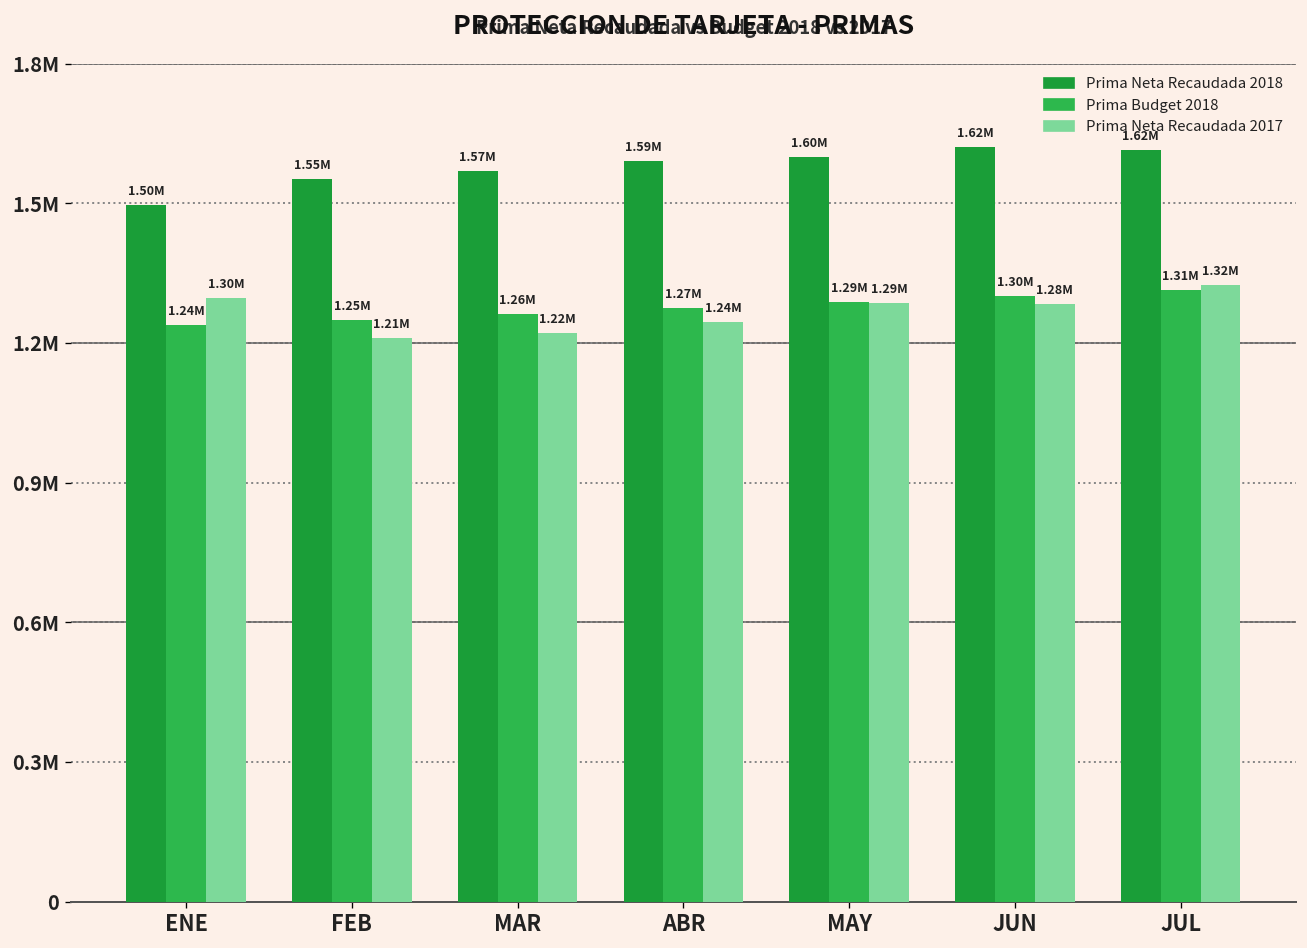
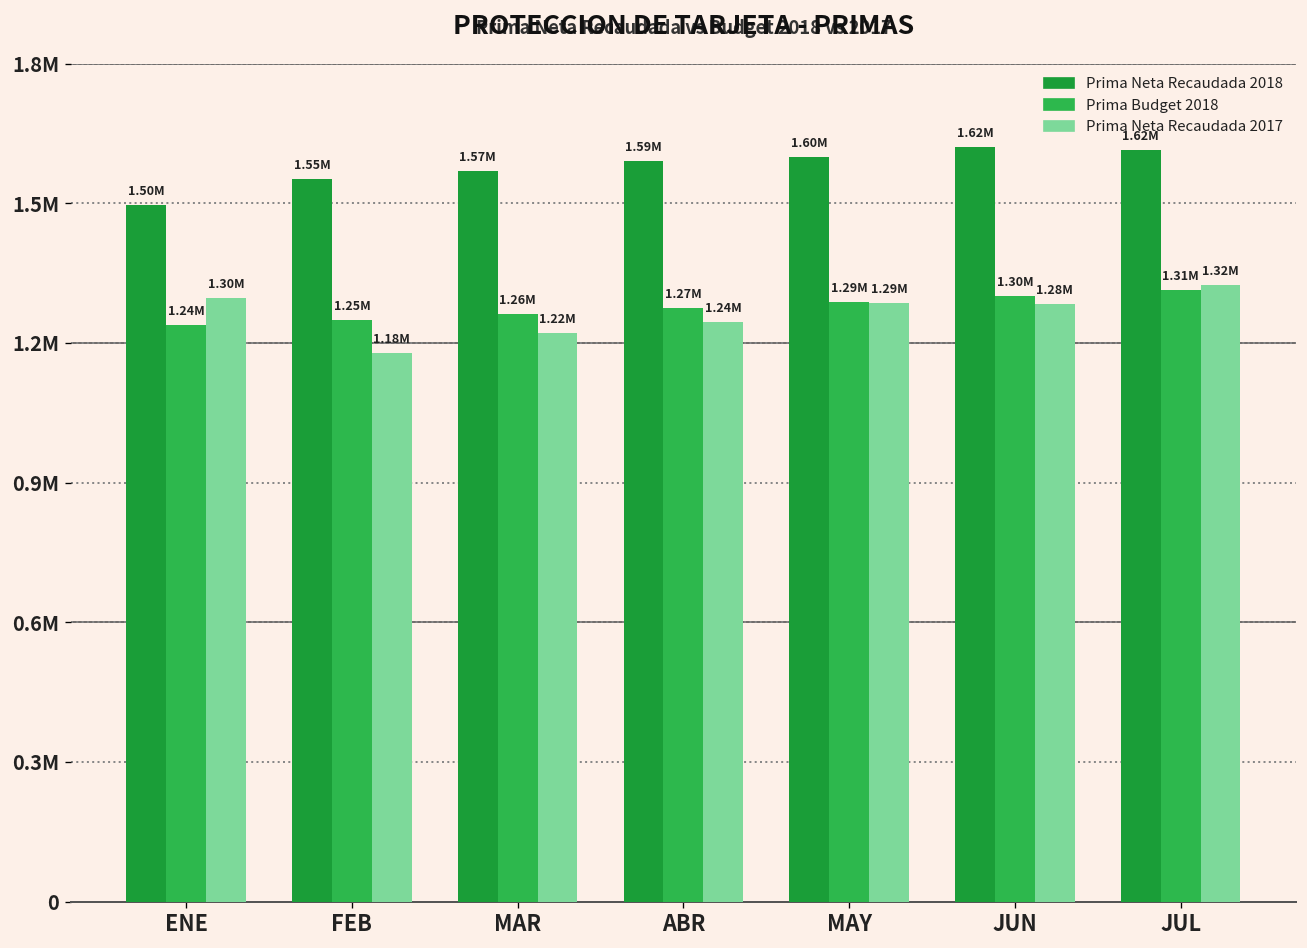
Prima Neta Recaudada 2017, FEB: 1.21M -> 1.18M
